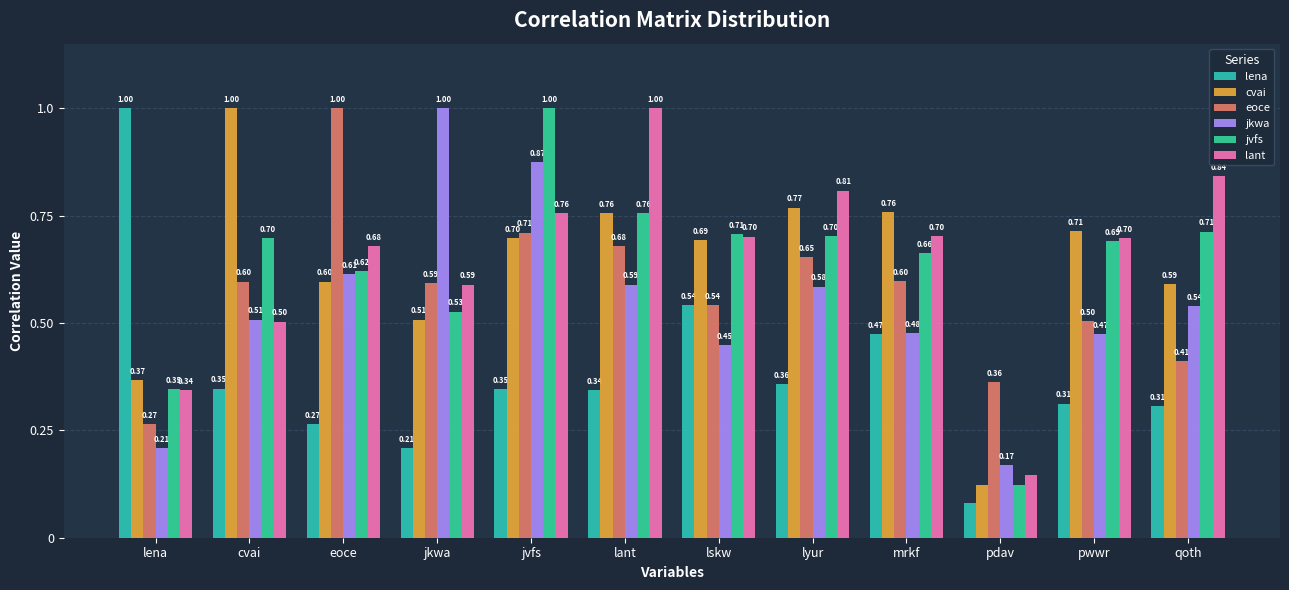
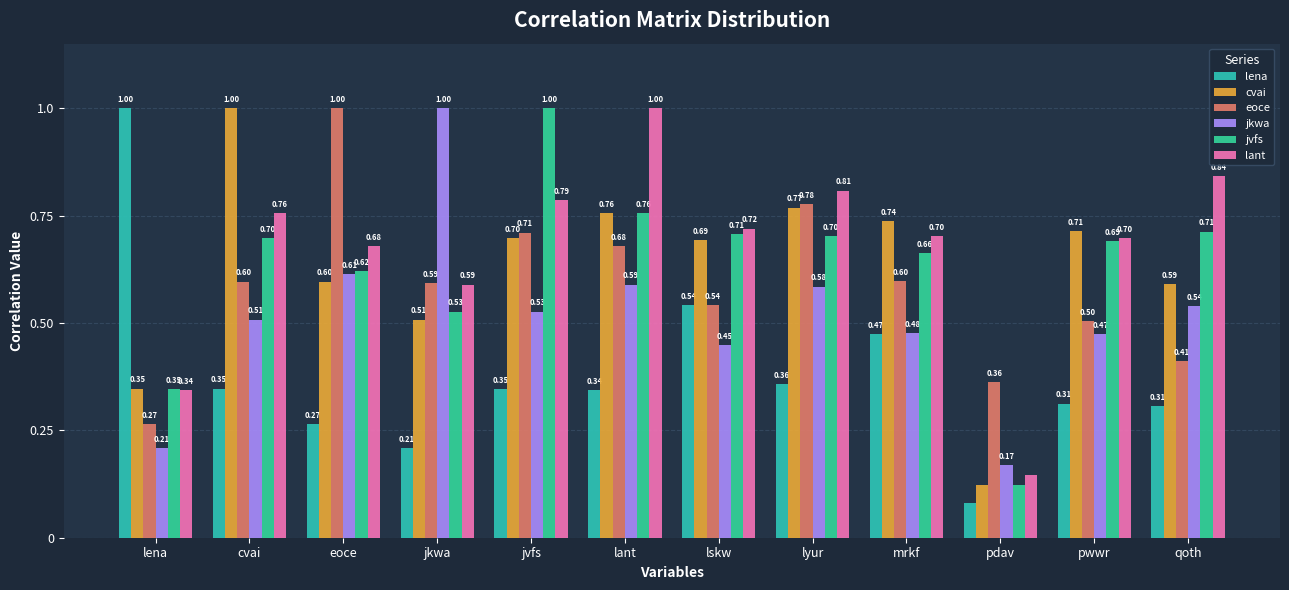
cvai, lena: 0.37 -> 0.35
lant, cvai: 0.50 -> 0.76
jkwa, jvfs: 0.87 -> 0.53
lant, jvfs: 0.76 -> 0.79
lant, lskw: 0.70 -> 0.72
eoce, lyur: 0.65 -> 0.78
cvai, mrkf: 0.76 -> 0.74
